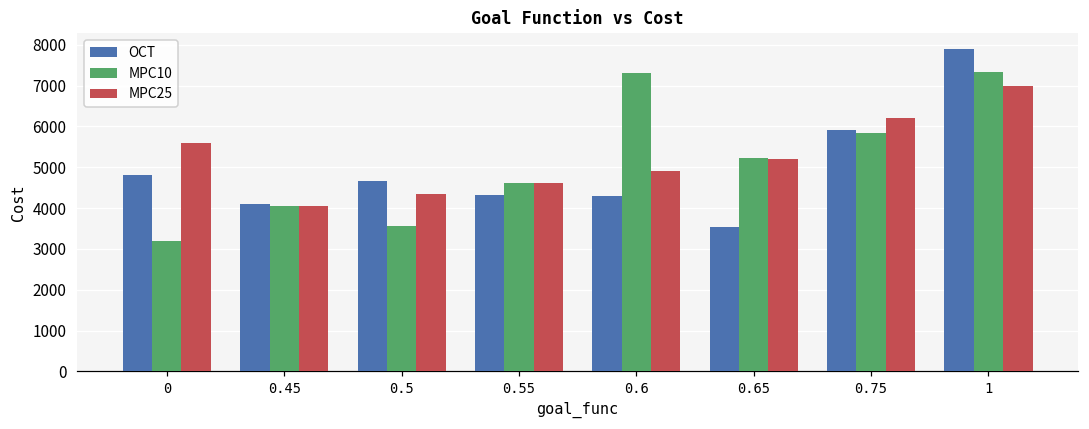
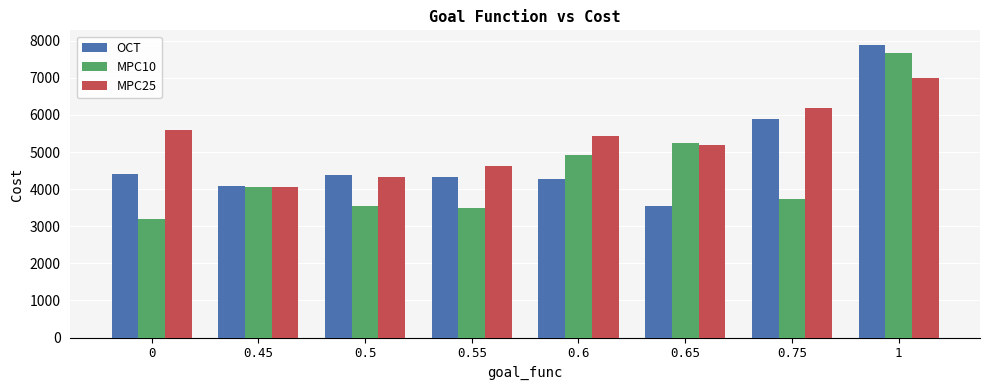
OCT, 0: 4800 -> 4400
OCT, 0.5: 4700 -> 4400
MPC10, 0.55: 4600 -> 3500
MPC10, 0.6: 7300 -> 4900
MPC25, 0.6: 4900 -> 5400
MPC10, 0.75: 5800 -> 3700
MPC10, 1: 7300 -> 7700
